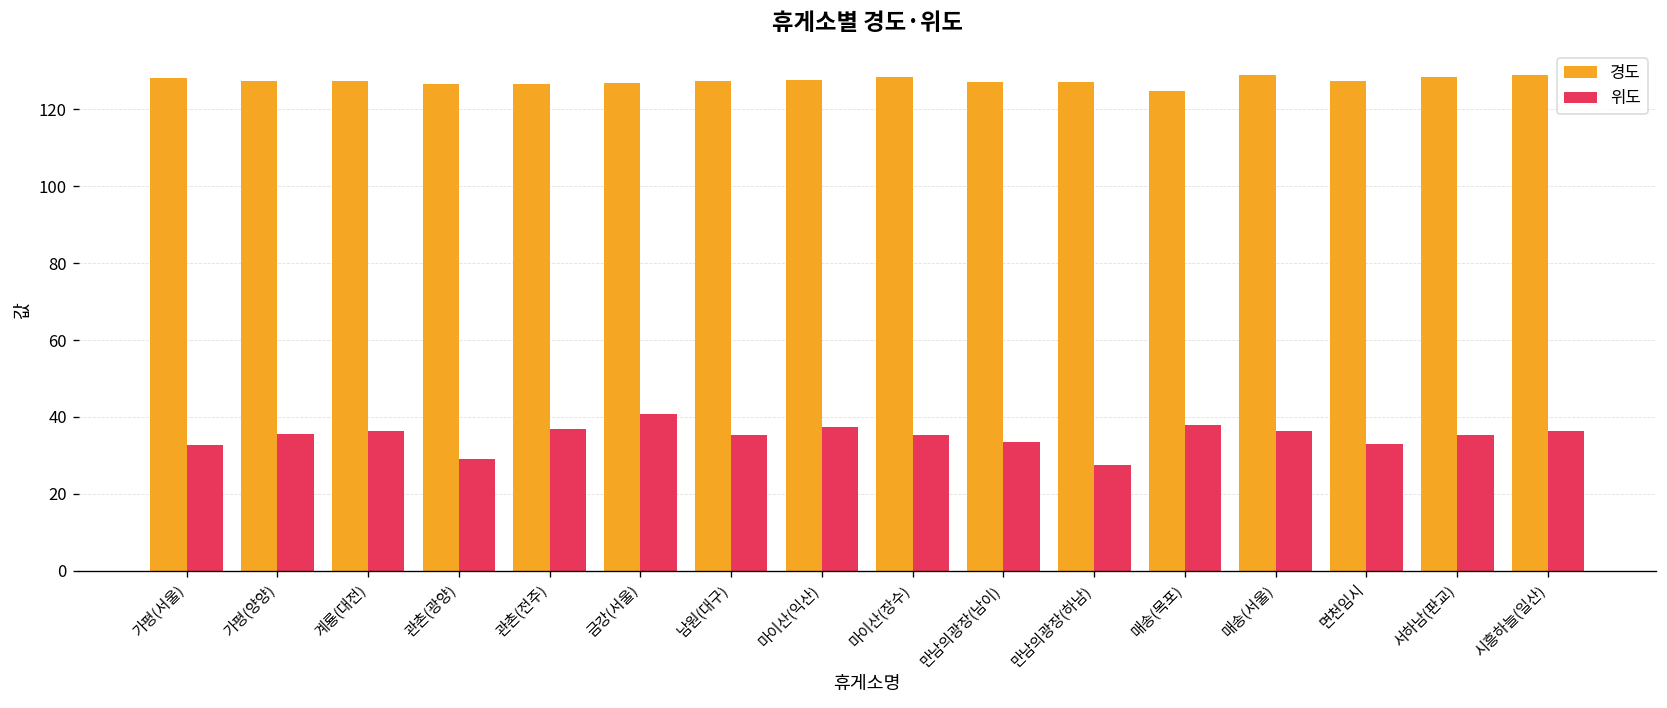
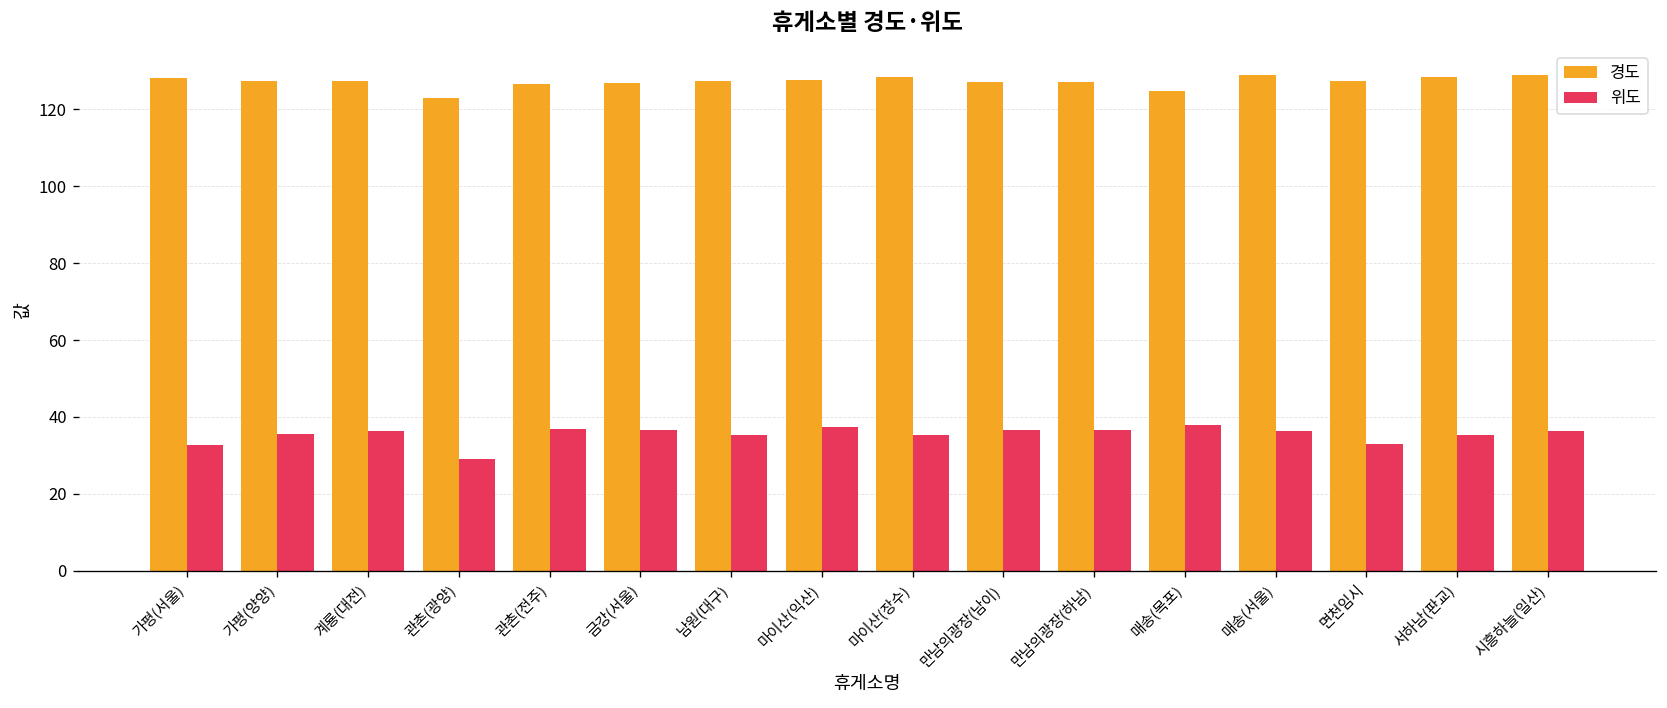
경도, 관촌(광양): 127 -> 123
위도, 금강(서울): 41 -> 37
위도, 만남의광장(남이): 34 -> 36
위도, 만남의광장(하남): 27 -> 36
